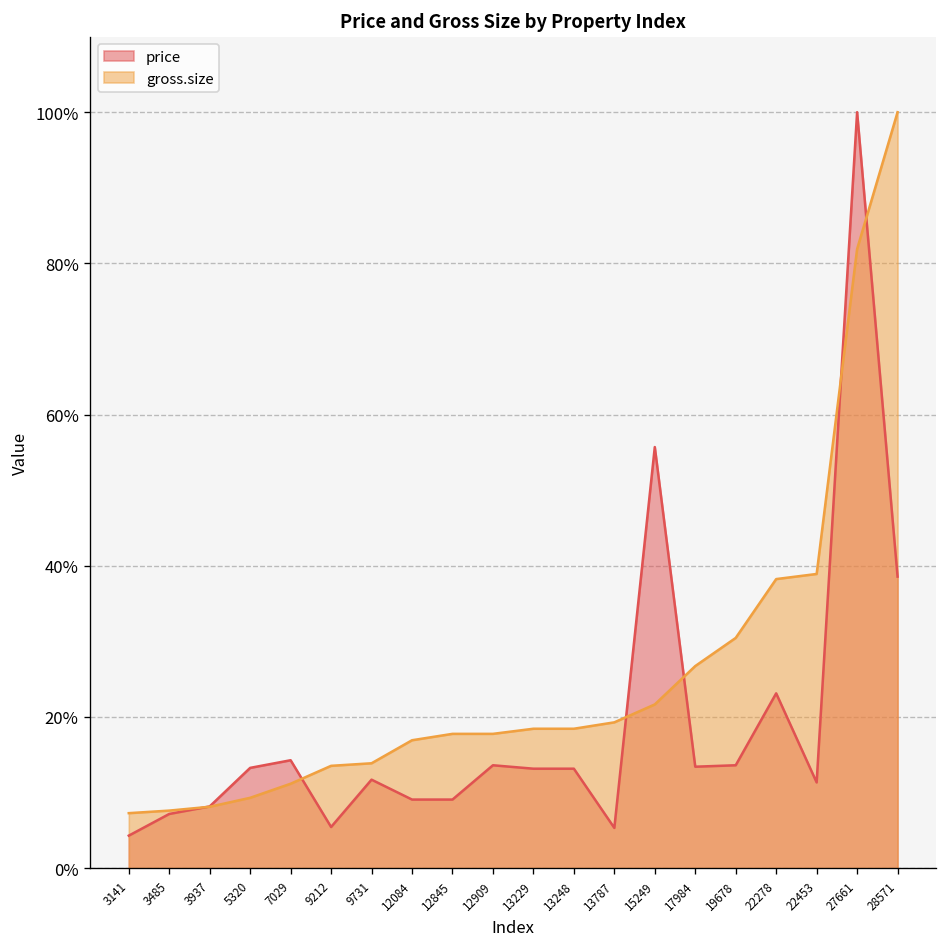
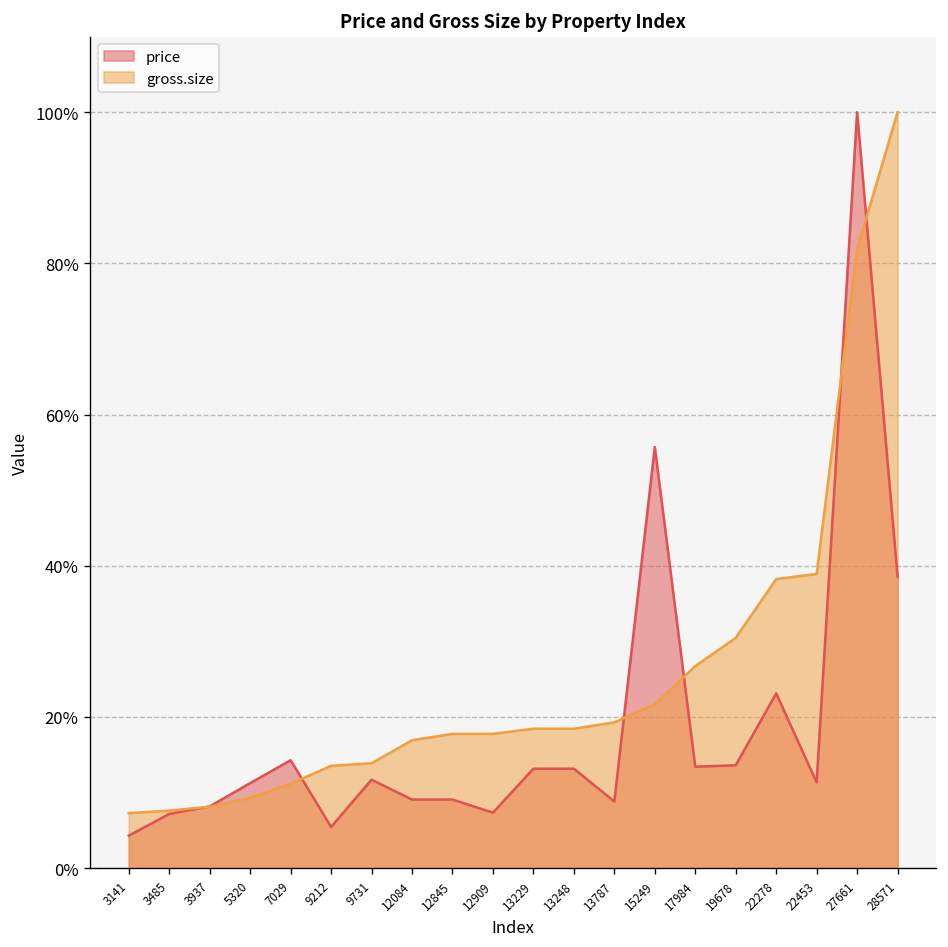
price, 5320: 13% -> 11%
price, 12909: 14% -> 7%
price, 13787: 5% -> 9%
